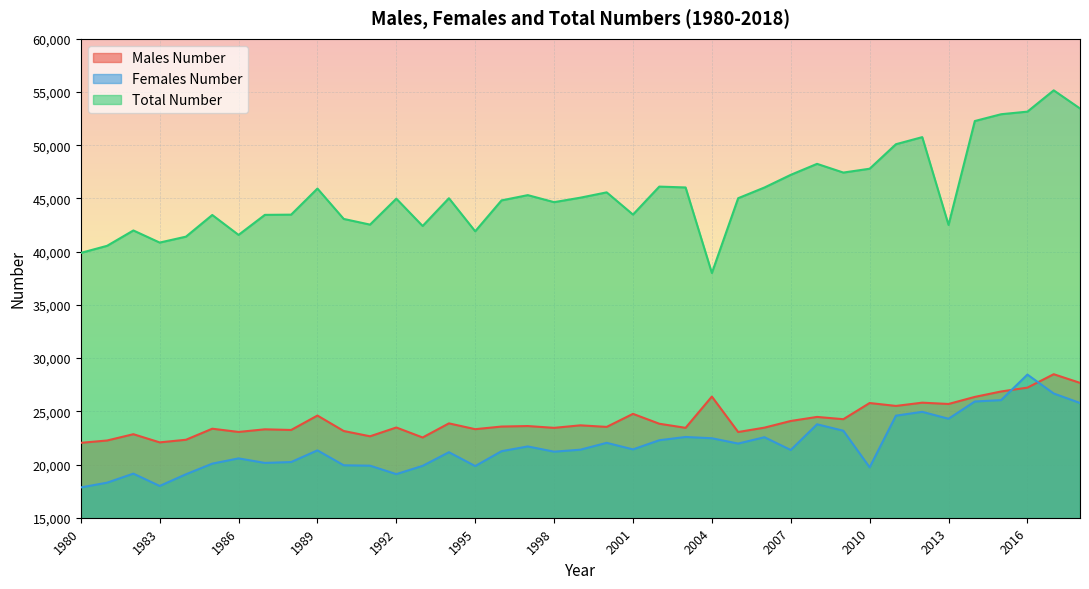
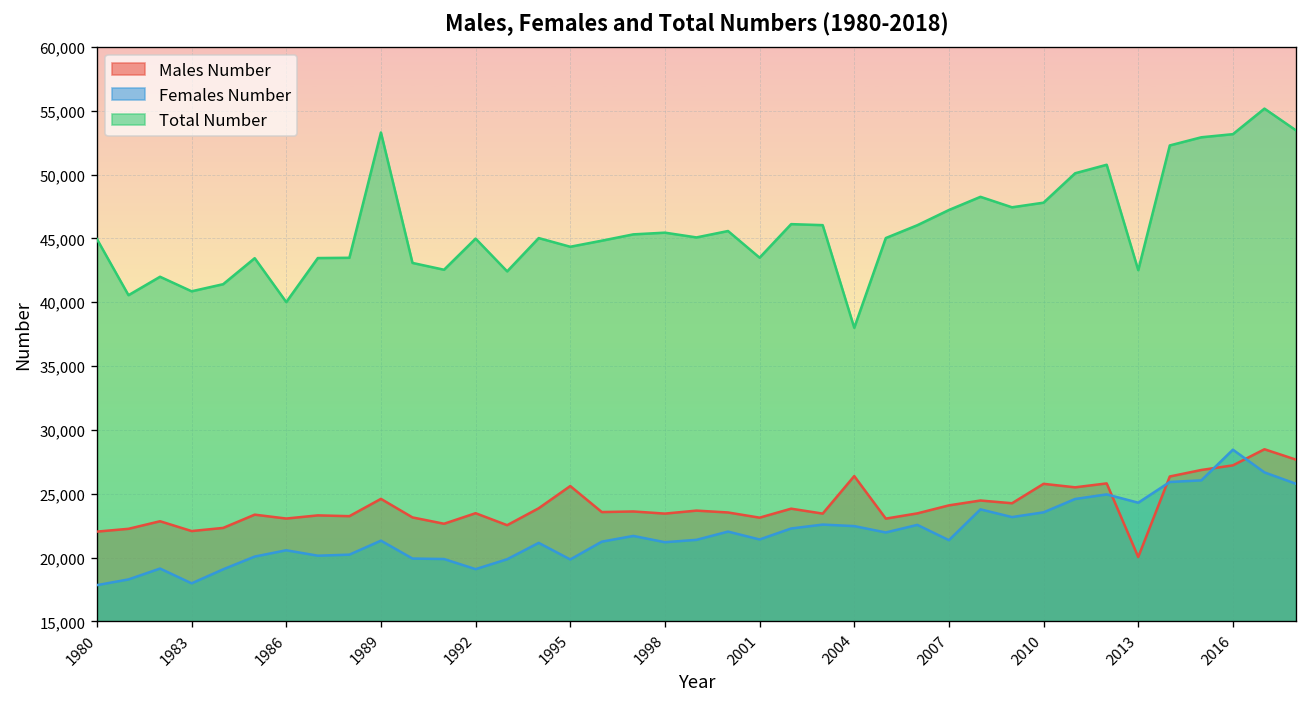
Total Number, 1980: 39,900 -> 44,900
Total Number, 1986: 41,600 -> 40,000
Total Number, 1989: 45,900 -> 53,300
Males Number, 1995: 23,300 -> 25,600
Total Number, 1995: 41,900 -> 44,300
Total Number, 1998: 44,700 -> 45,400
Males Number, 2001: 24,800 -> 23,100
Females Number, 2010: 19,700 -> 23,500
Males Number, 2013: 25,700 -> 20,000
